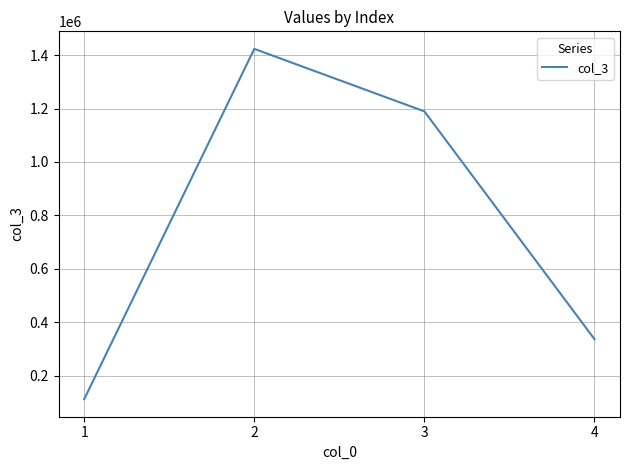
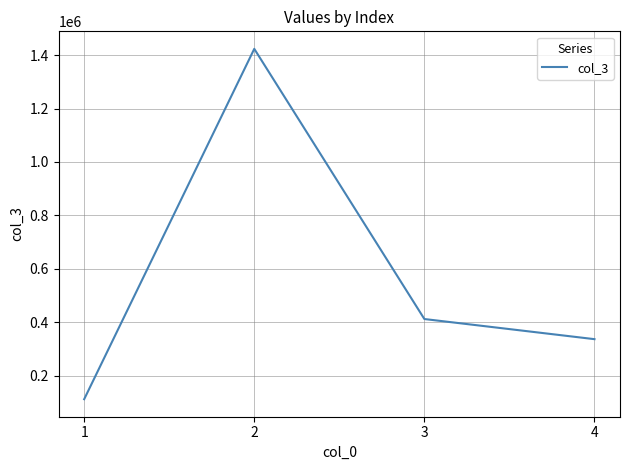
3: 1190000 -> 410000
